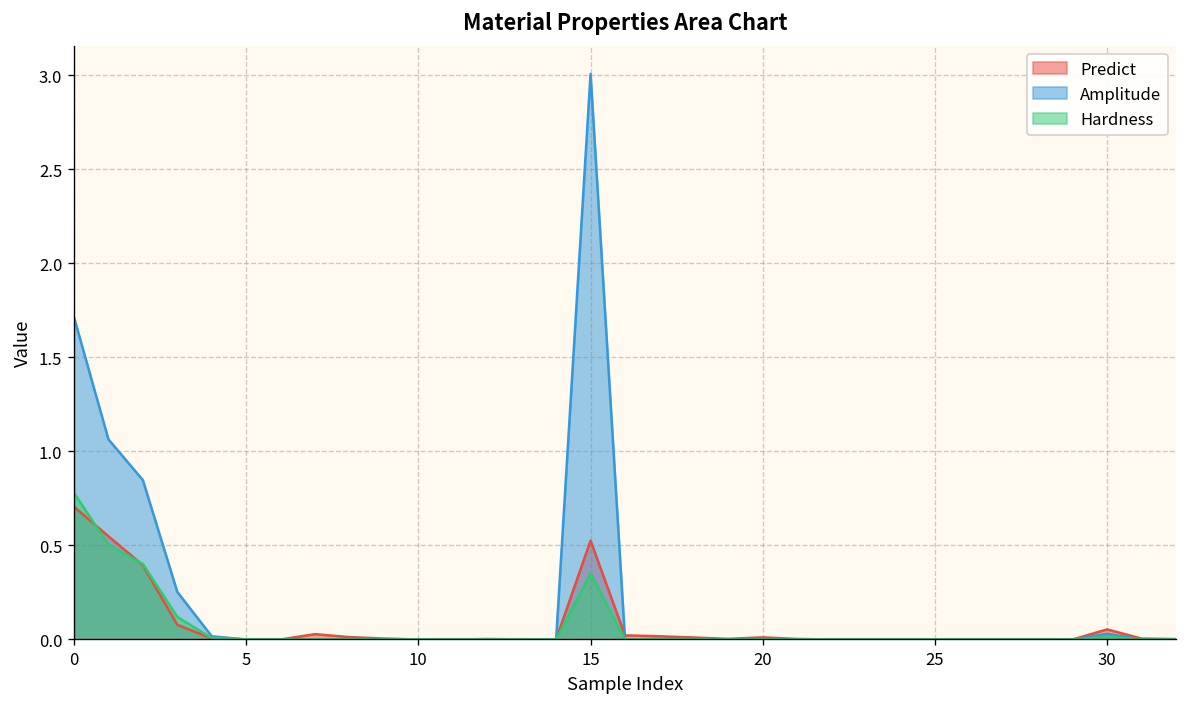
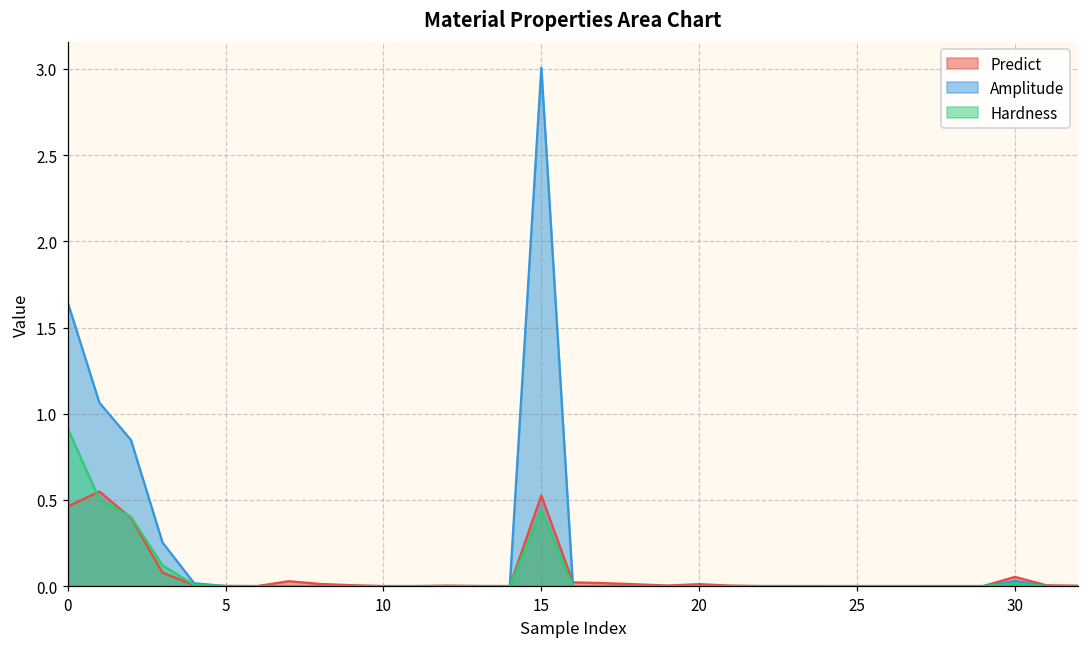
Predict, 0: 0.71 -> 0.46
Amplitude, 0: 1.71 -> 1.64
Hardness, 0: 0.78 -> 0.91
Hardness, 15: 0.35 -> 0.44
